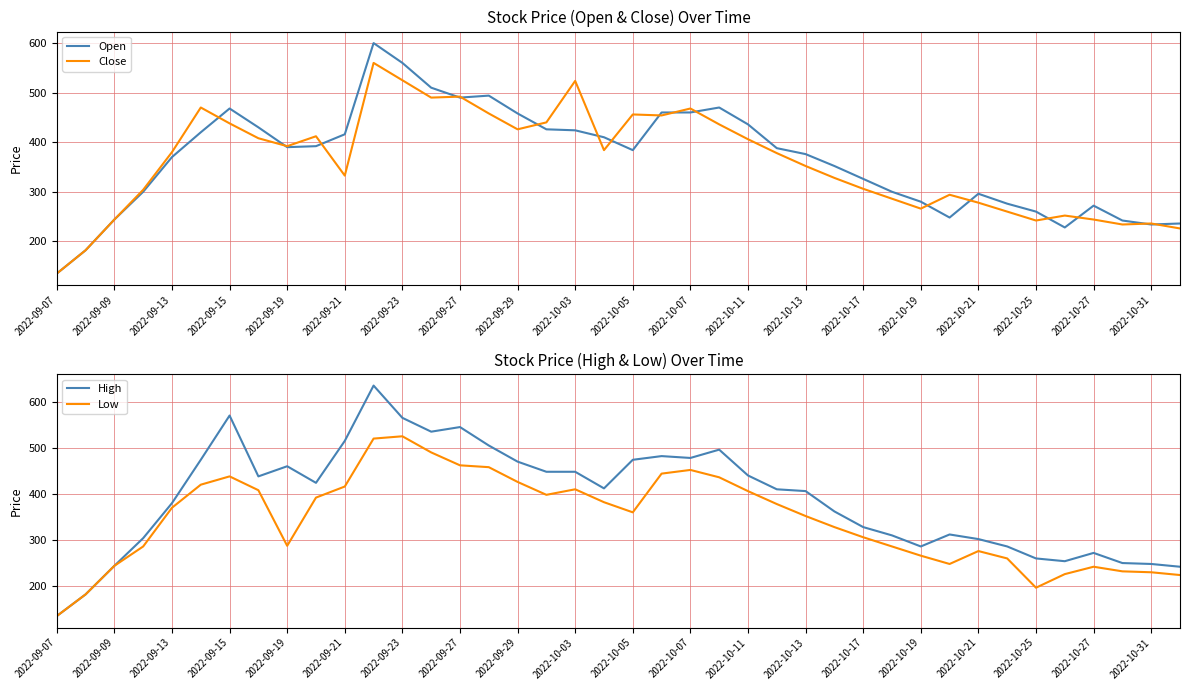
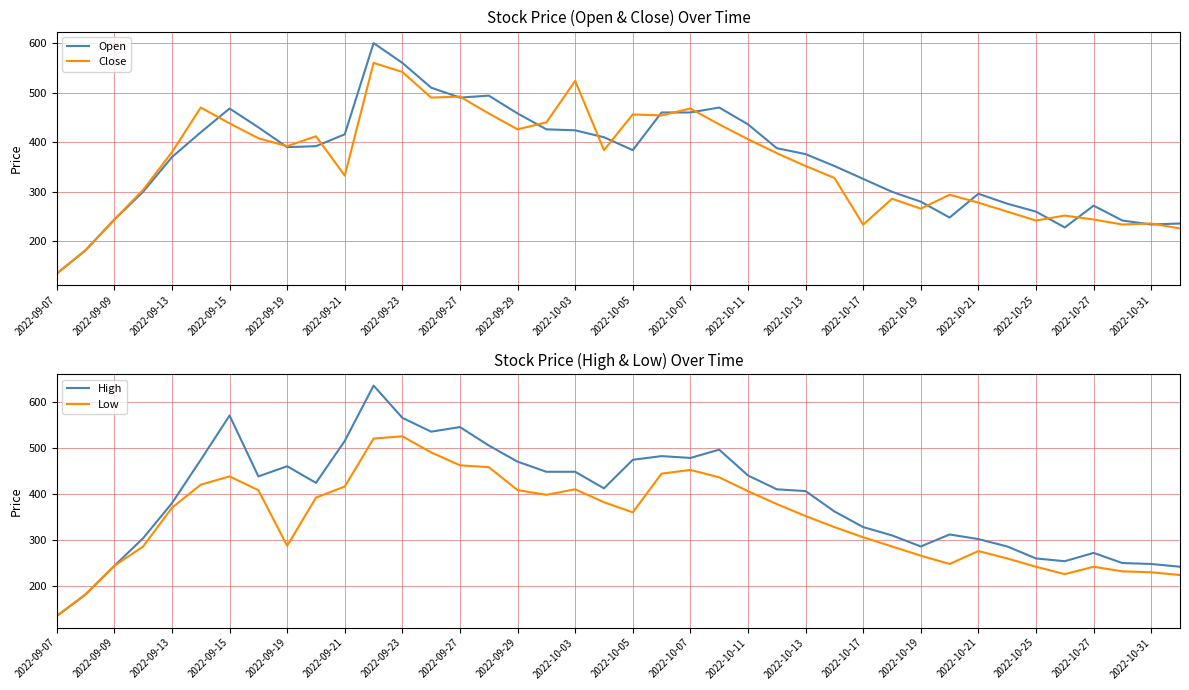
Stock Price (Open & Close) Over Time, Close, 2022-09-23: 530 -> 540
Stock Price (Open & Close) Over Time, Close, 2022-10-17: 310 -> 230
Stock Price (High & Low) Over Time, Low, 2022-09-29: 430 -> 410
Stock Price (High & Low) Over Time, Low, 2022-10-25: 200 -> 240
